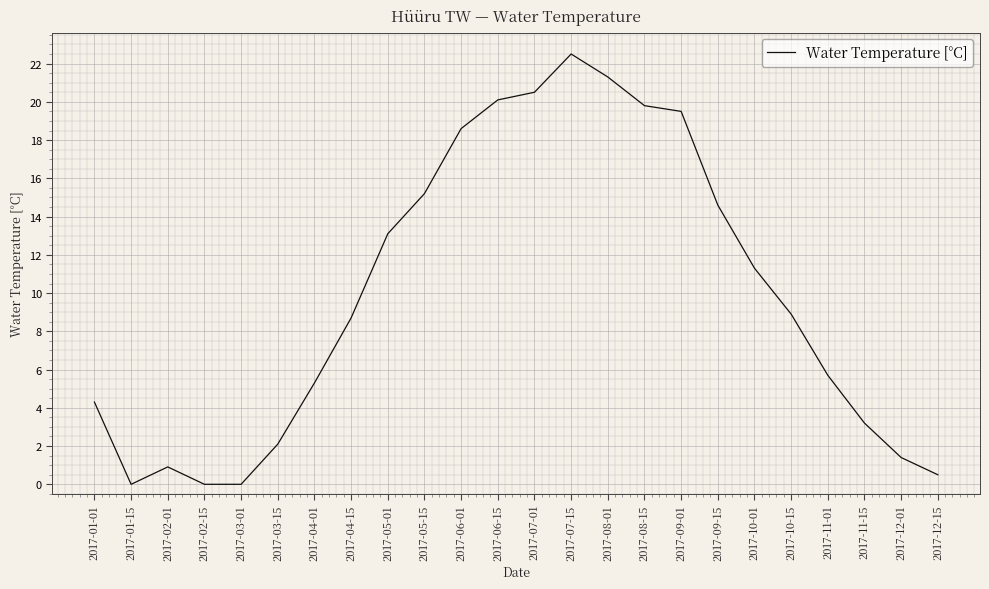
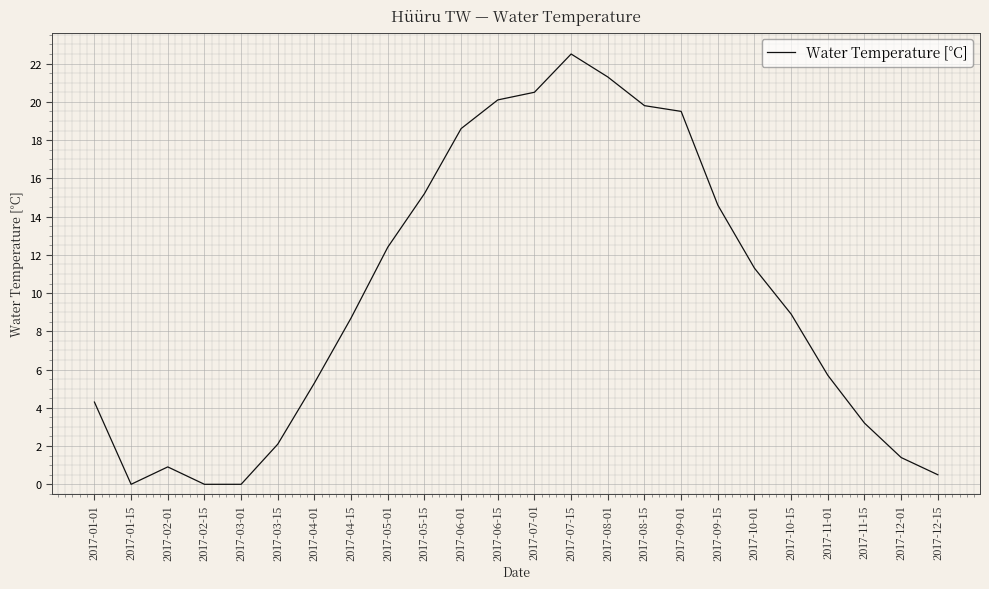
2017-05-01: 13.1 -> 12.4
